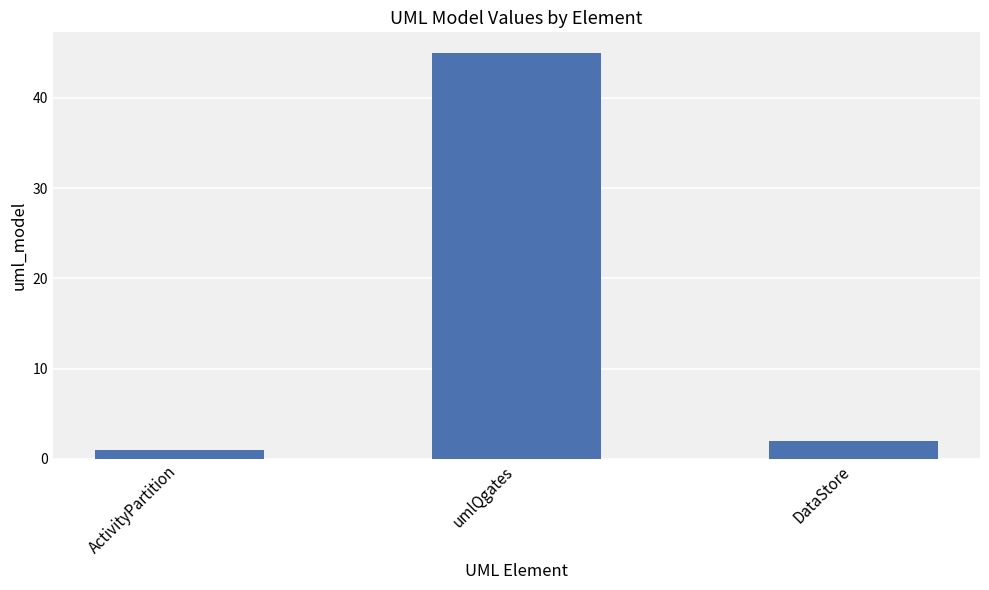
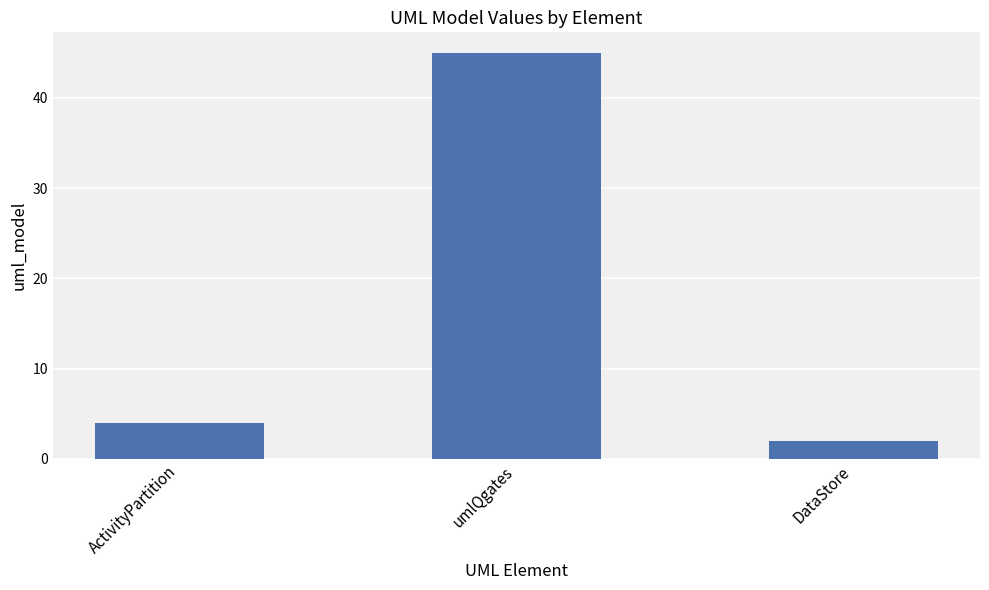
ActivityPartition: 1 -> 4
